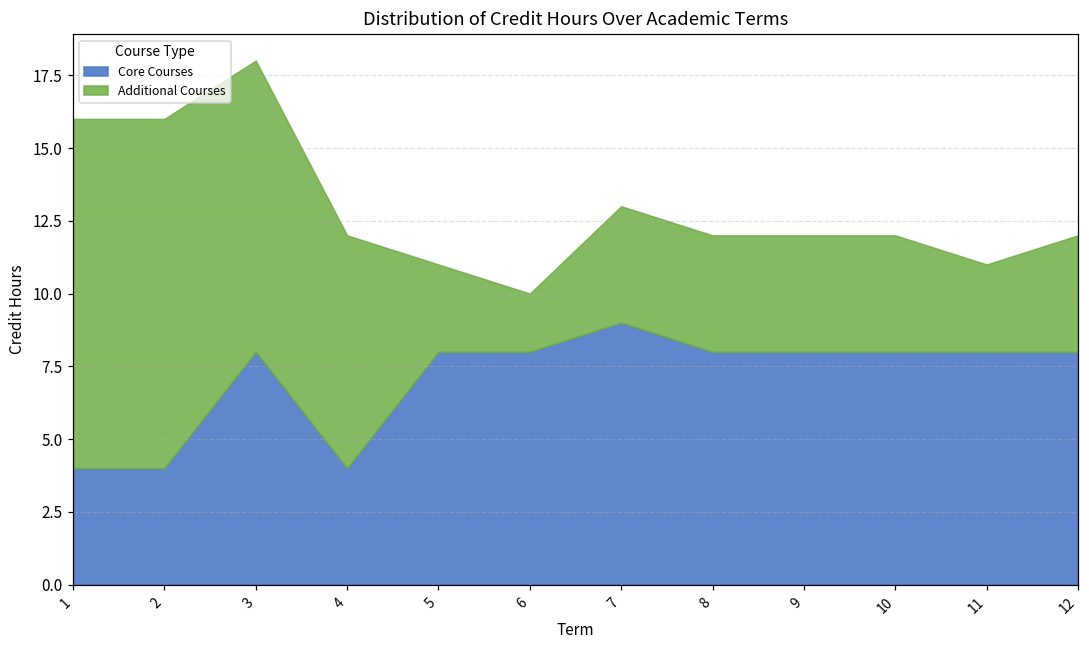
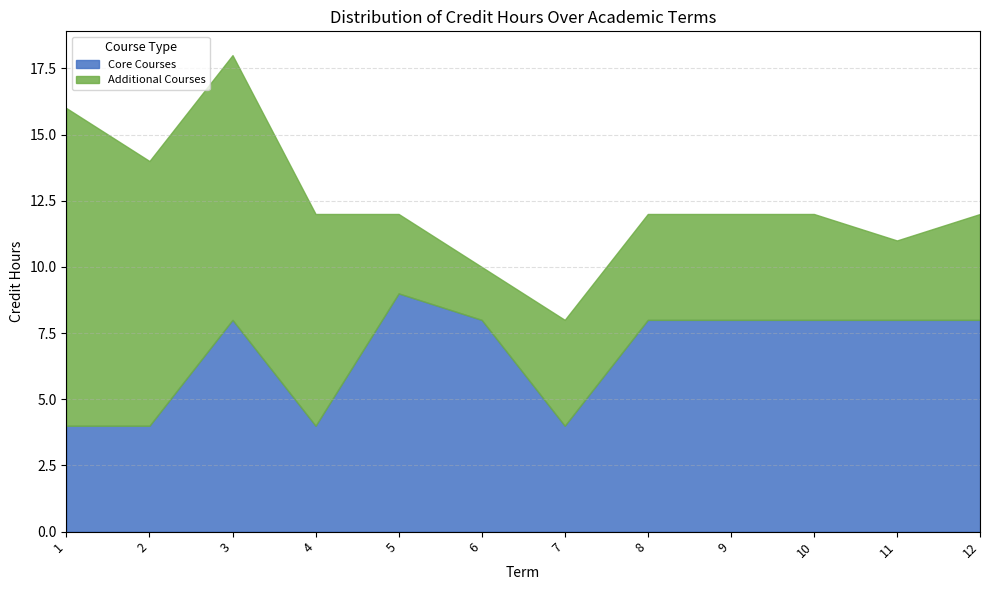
Additional Courses, 2: 12 -> 10
Core Courses, 5: 8 -> 9
Core Courses, 7: 9 -> 4
